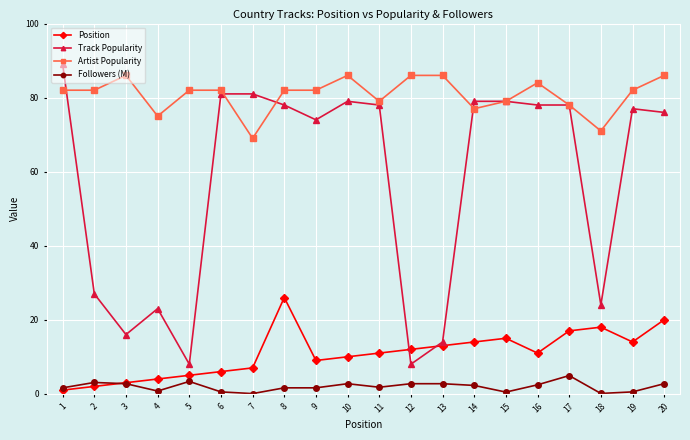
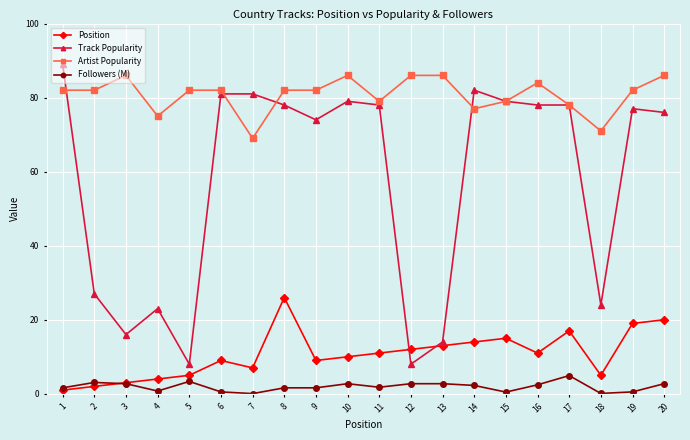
Position, 6: 6 -> 9
Track Popularity, 14: 79 -> 82
Position, 18: 18 -> 5
Position, 19: 14 -> 19
